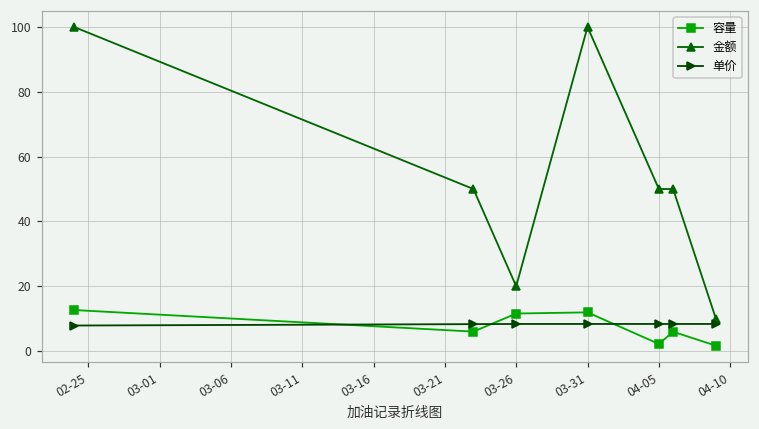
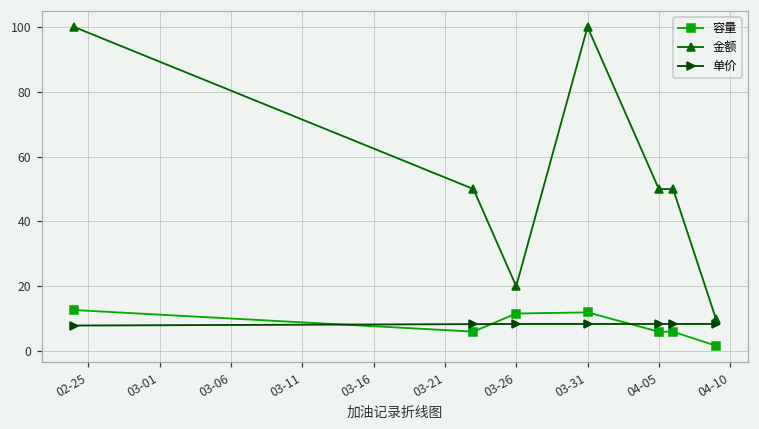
容量, 04-05: 2 -> 6
